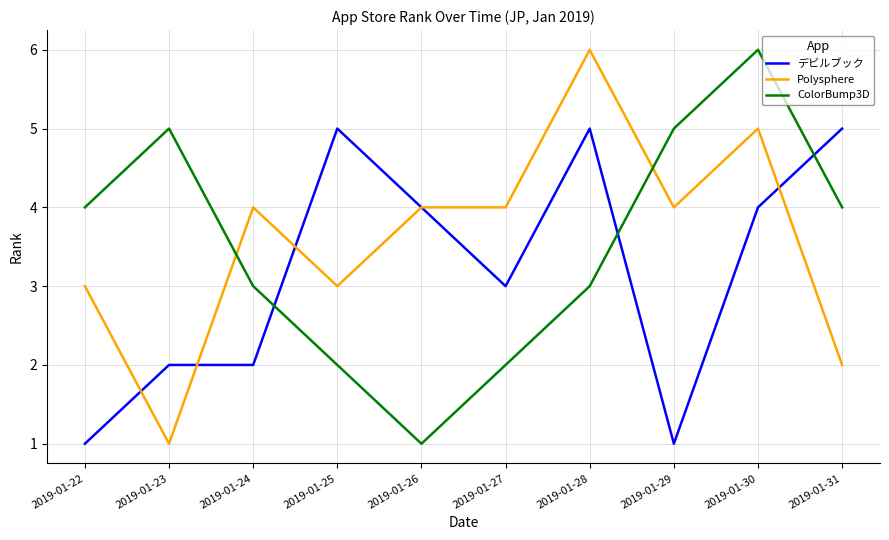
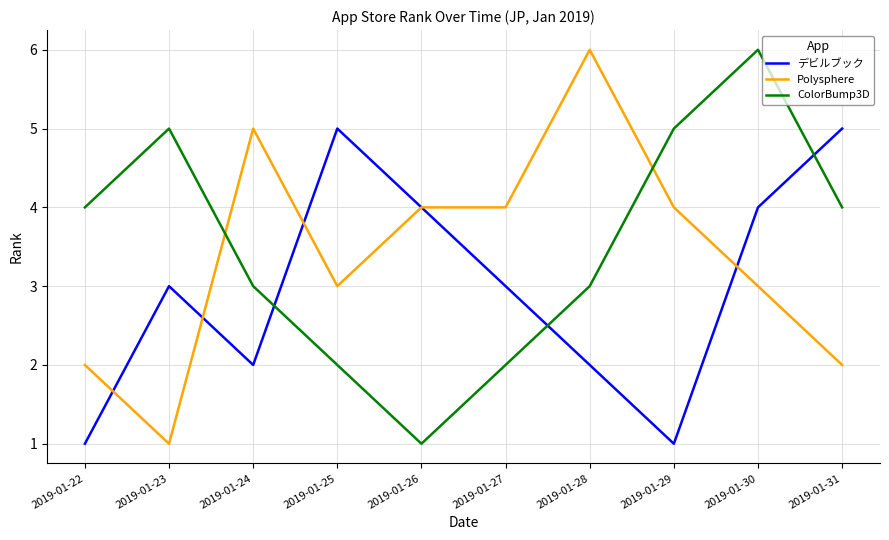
Polysphere, 2019-01-22: 3 -> 2
デビルブック, 2019-01-23: 2 -> 3
Polysphere, 2019-01-24: 4 -> 5
デビルブック, 2019-01-28: 5 -> 2
Polysphere, 2019-01-30: 5 -> 3
